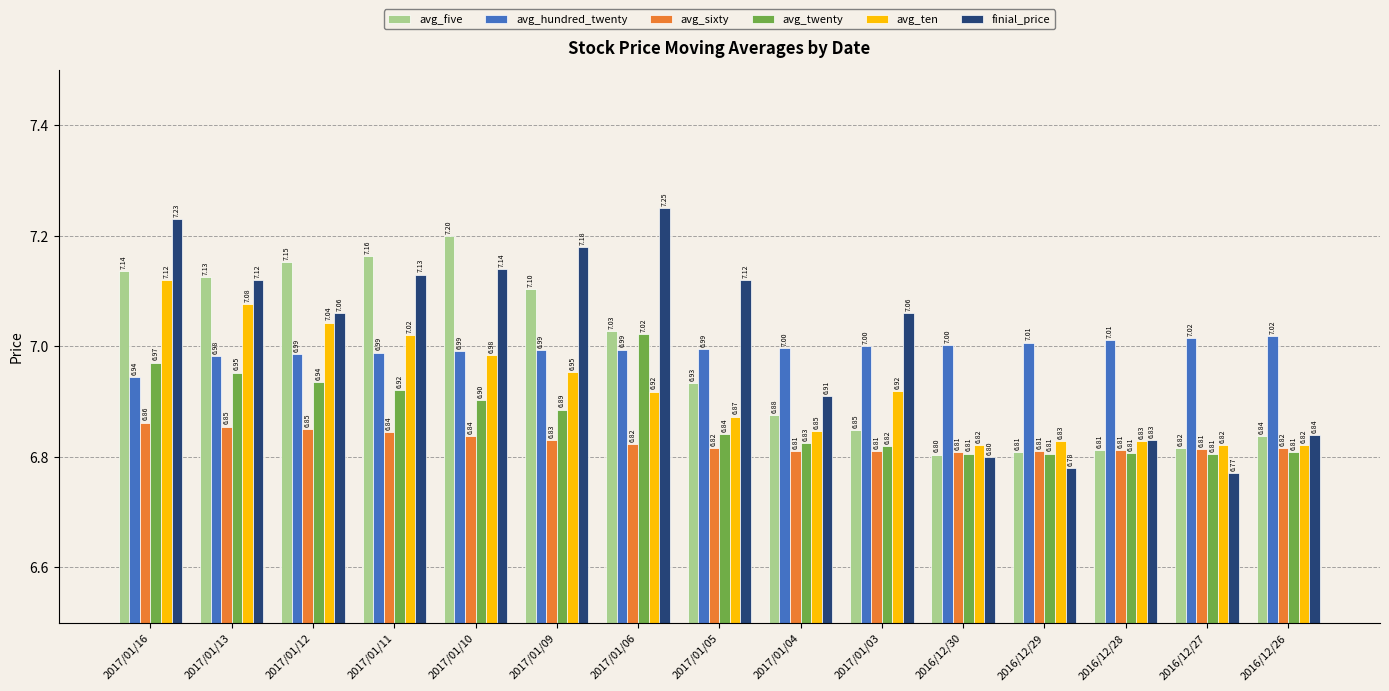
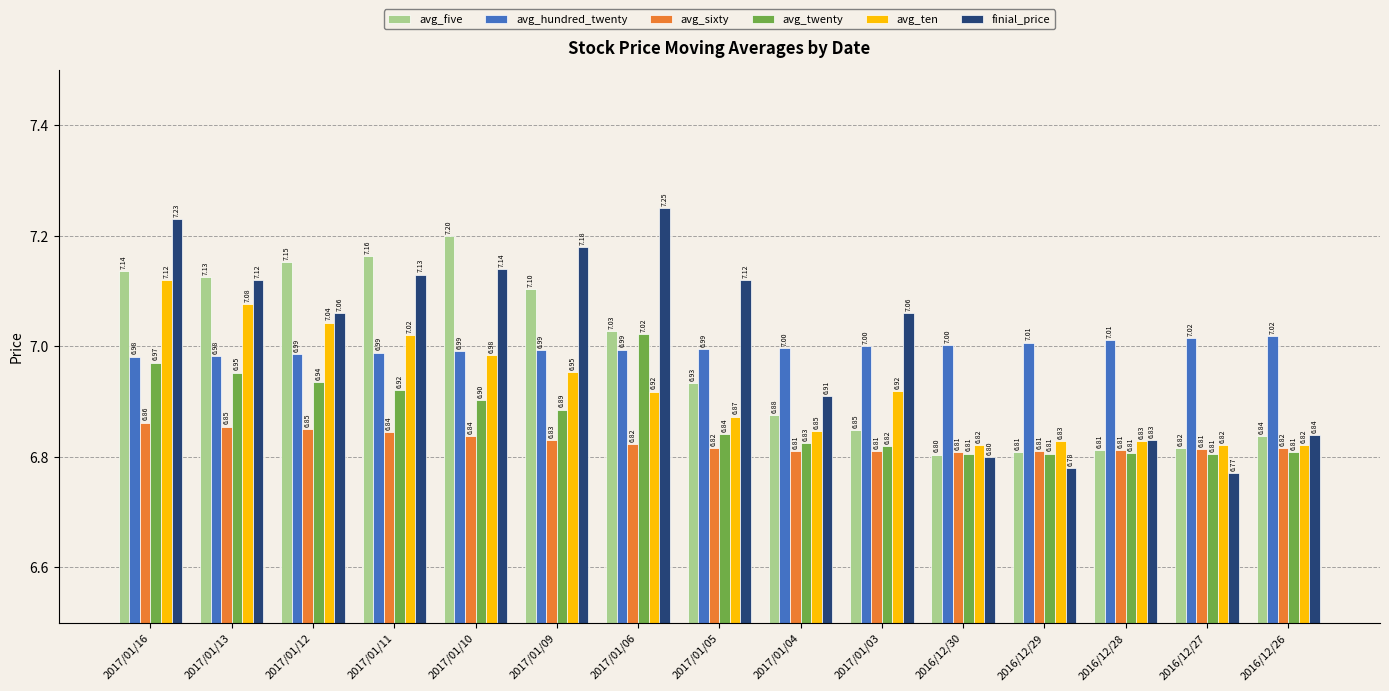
avg_hundred_twenty, 2017/01/16: 6.94 -> 6.98
